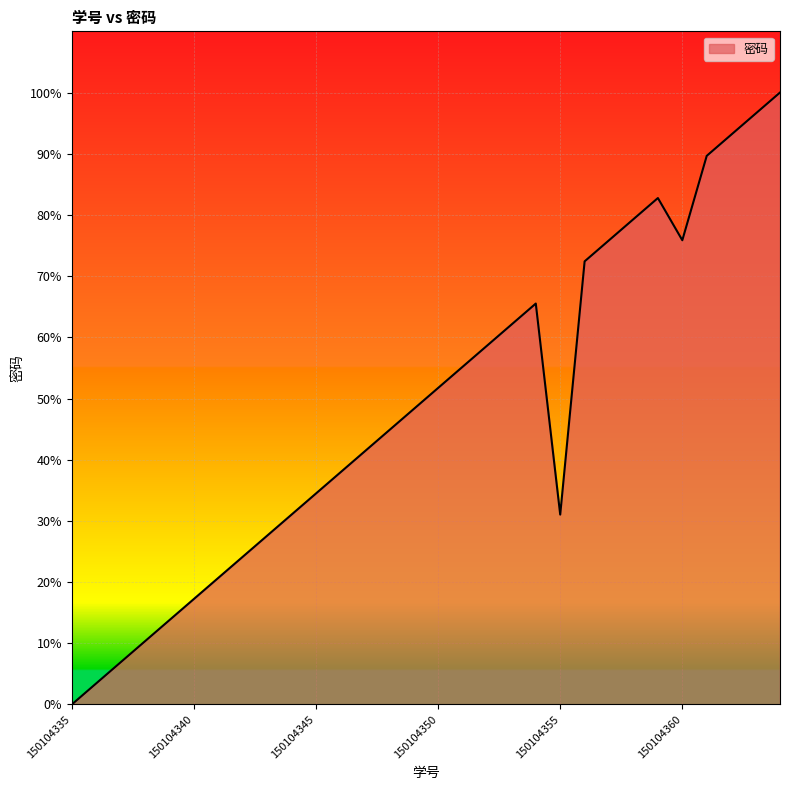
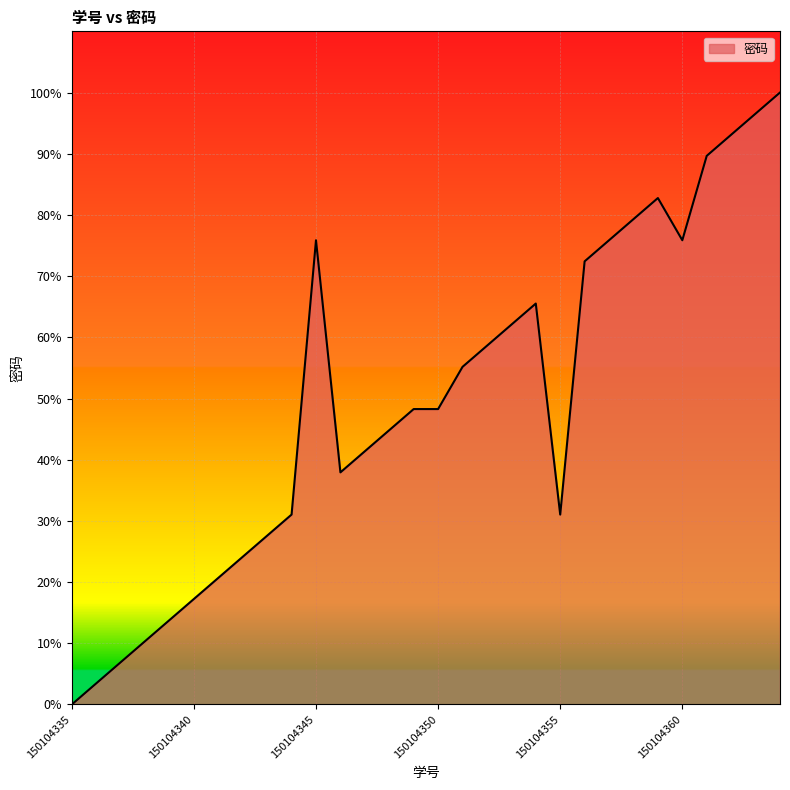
150104345: 34% -> 76%
150104350: 52% -> 48%
